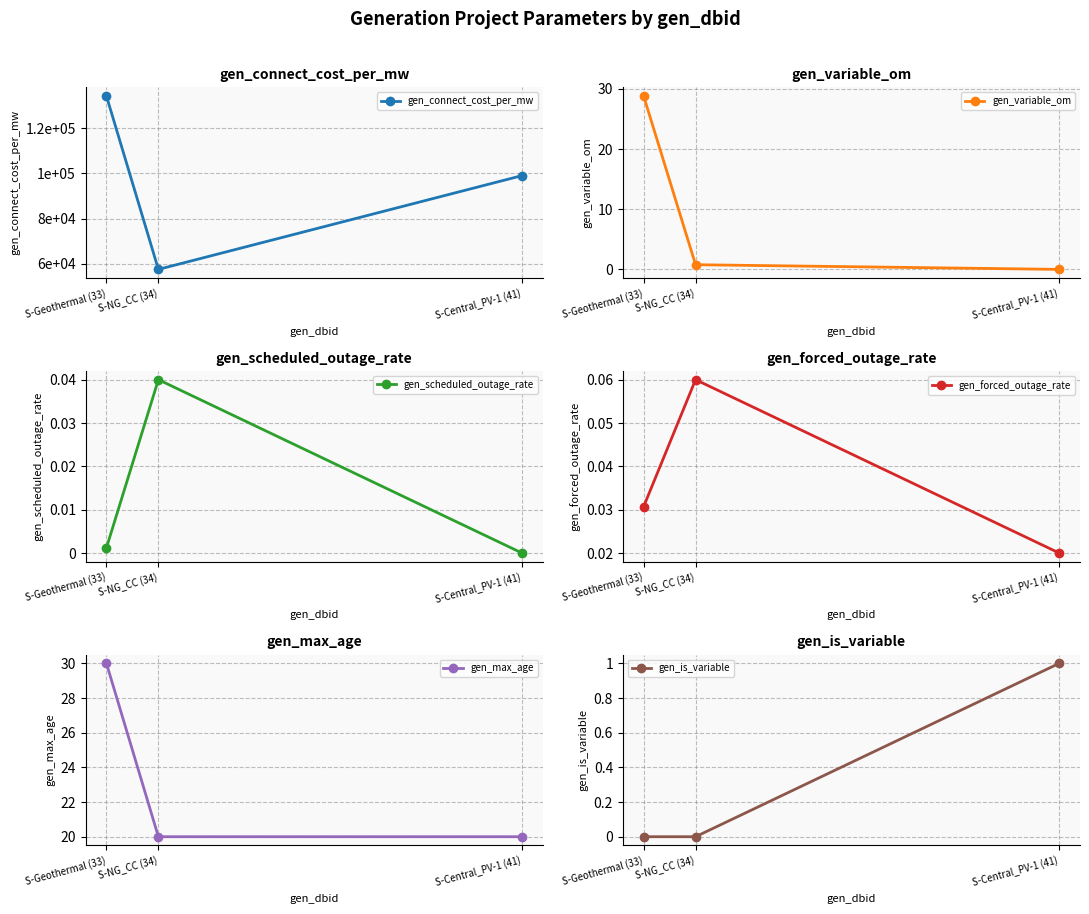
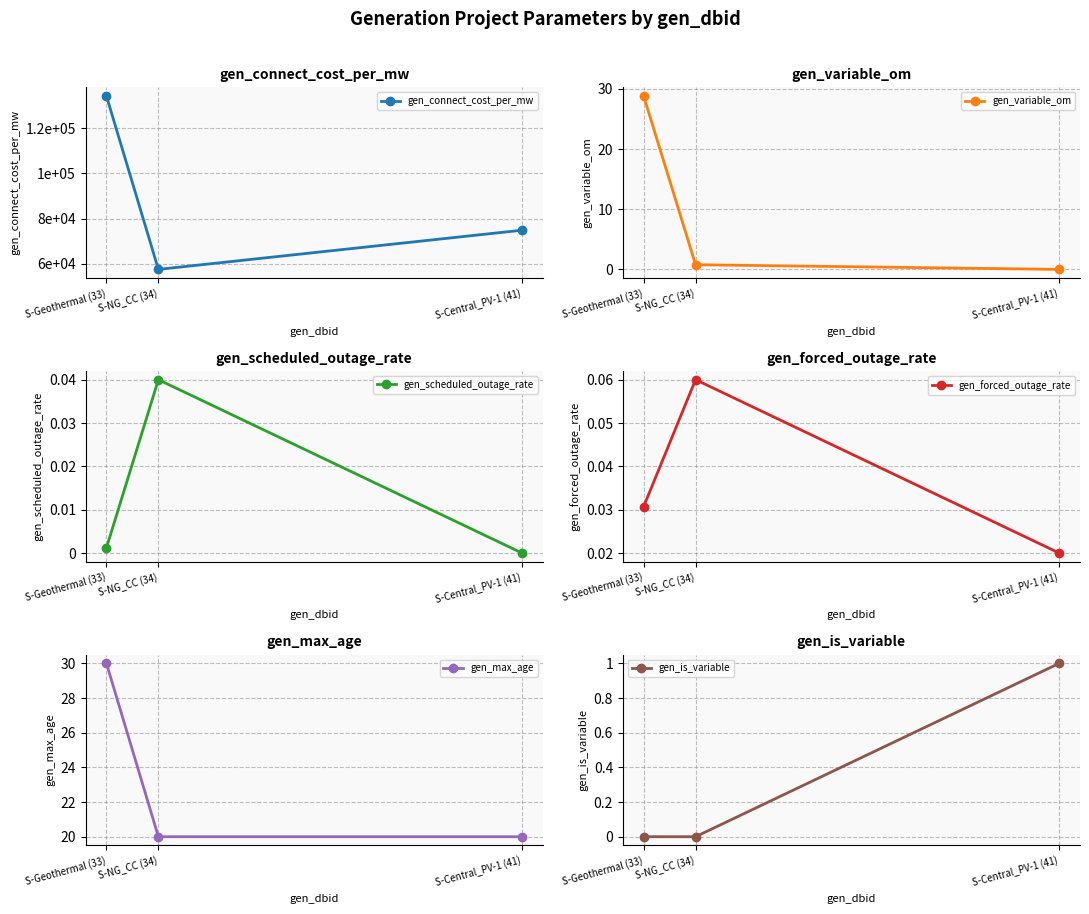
gen_connect_cost_per_mw, S-Central_PV-1 (41): 99000 -> 75000
